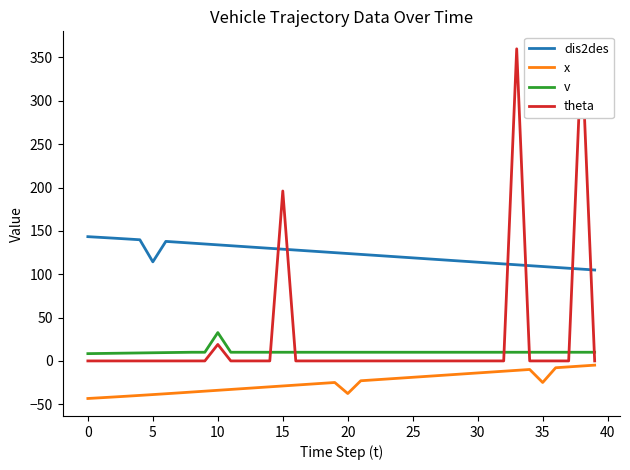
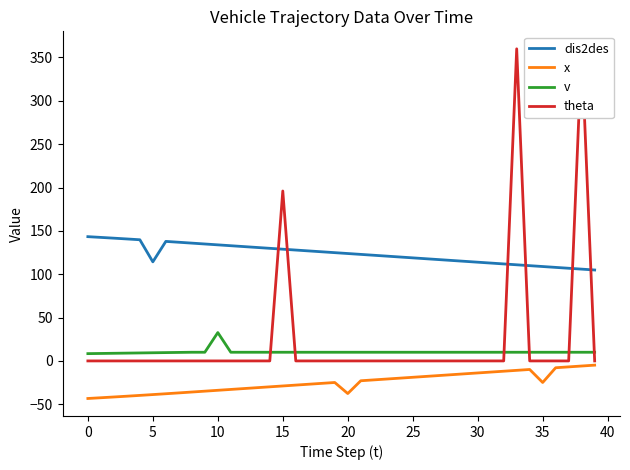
theta, 10: 20 -> 0
